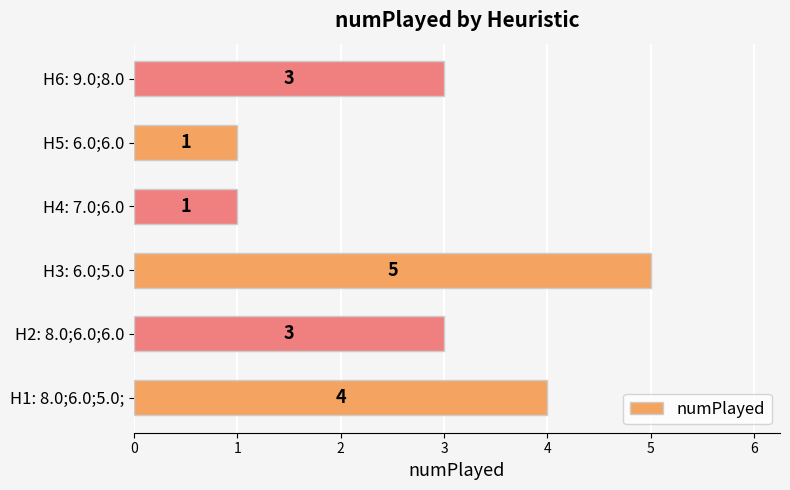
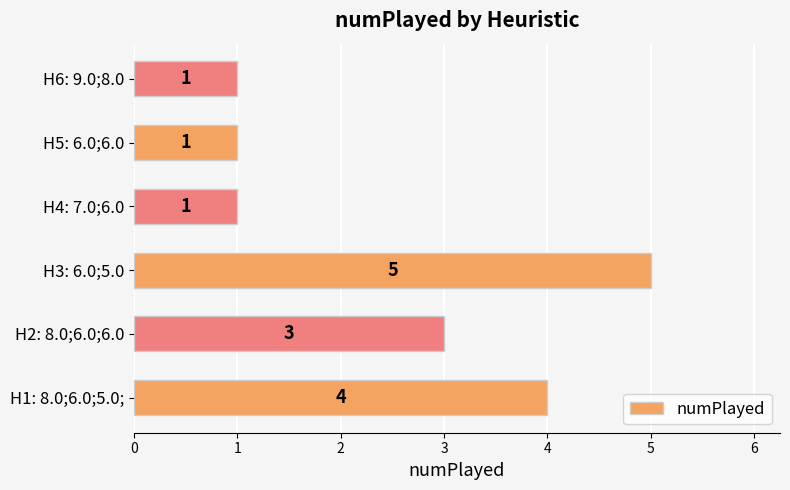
H6: 9.0;8.0: 3 -> 1
